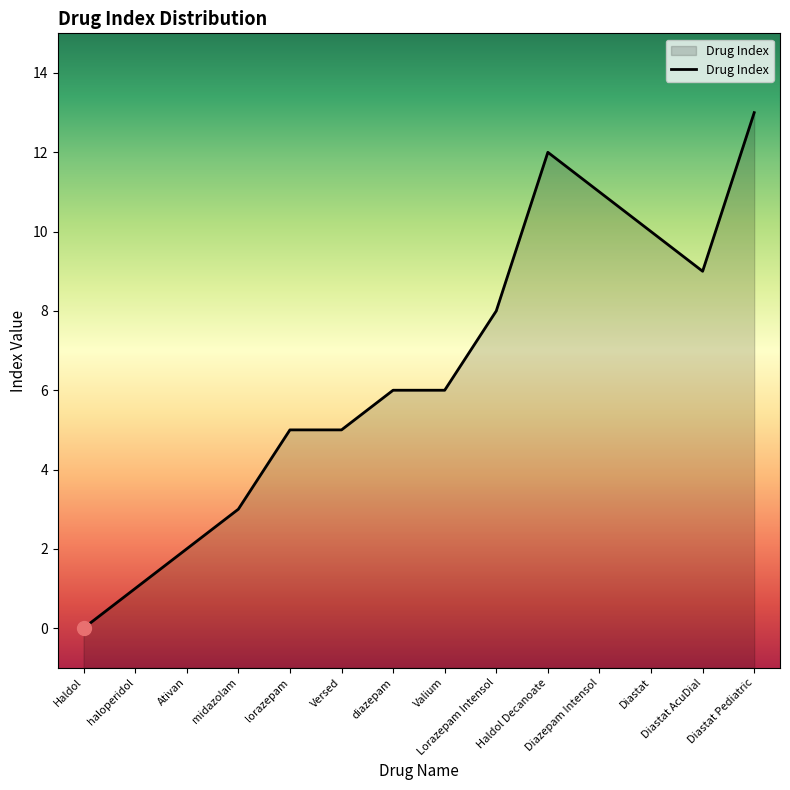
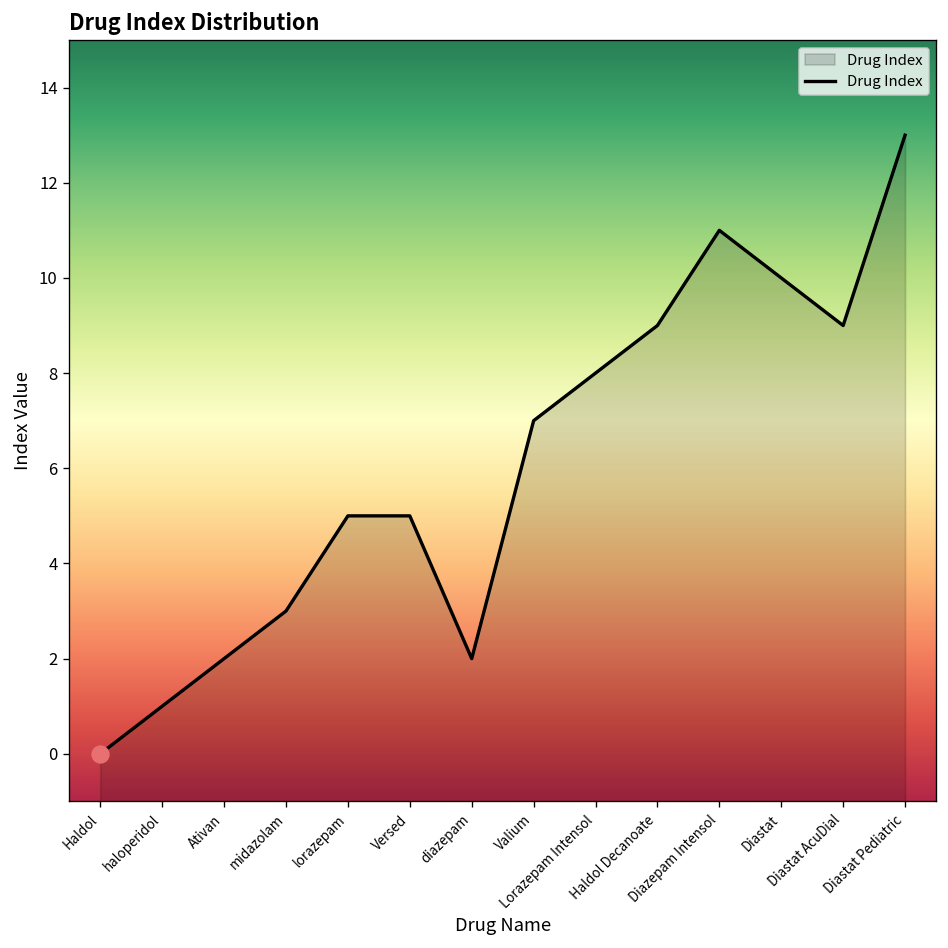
Drug Index, diazepam: 6 -> 2
Drug Index, Valium: 6 -> 7
Drug Index, Haldol Decanoate: 12 -> 9
